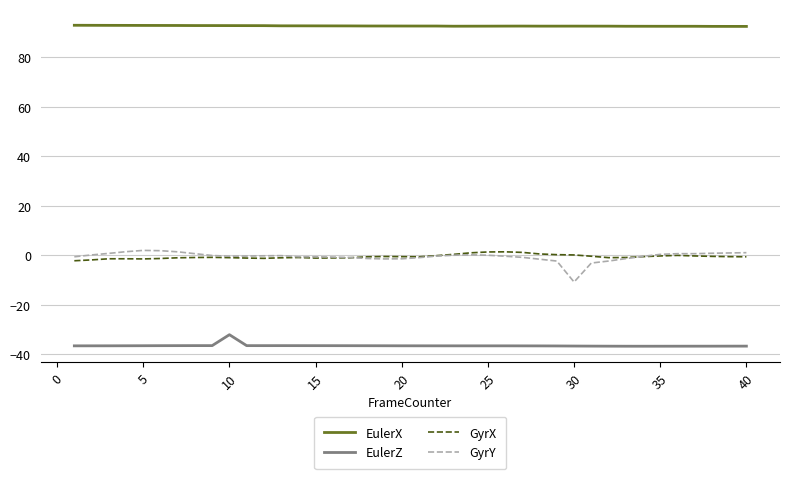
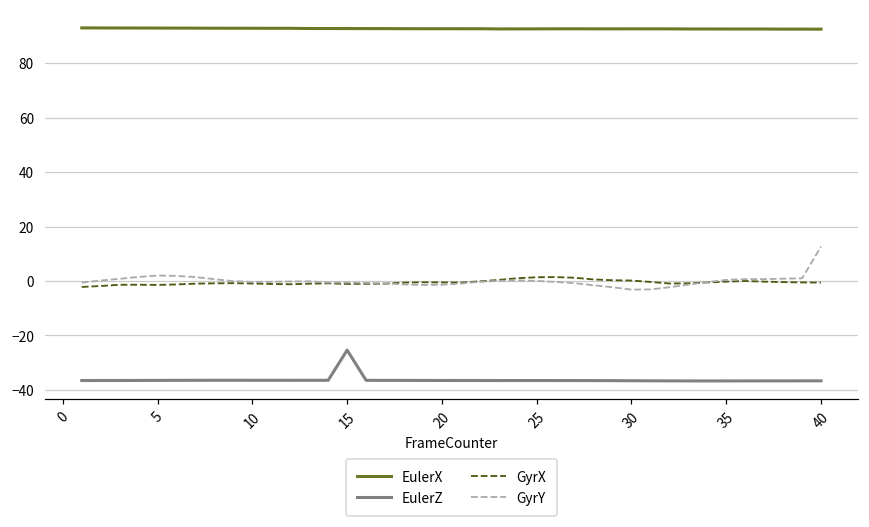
EulerZ, 10: -32 -> -36
EulerZ, 15: -36 -> -25
GyrY, 30: -11 -> -3
GyrY, 40: 1 -> 13
